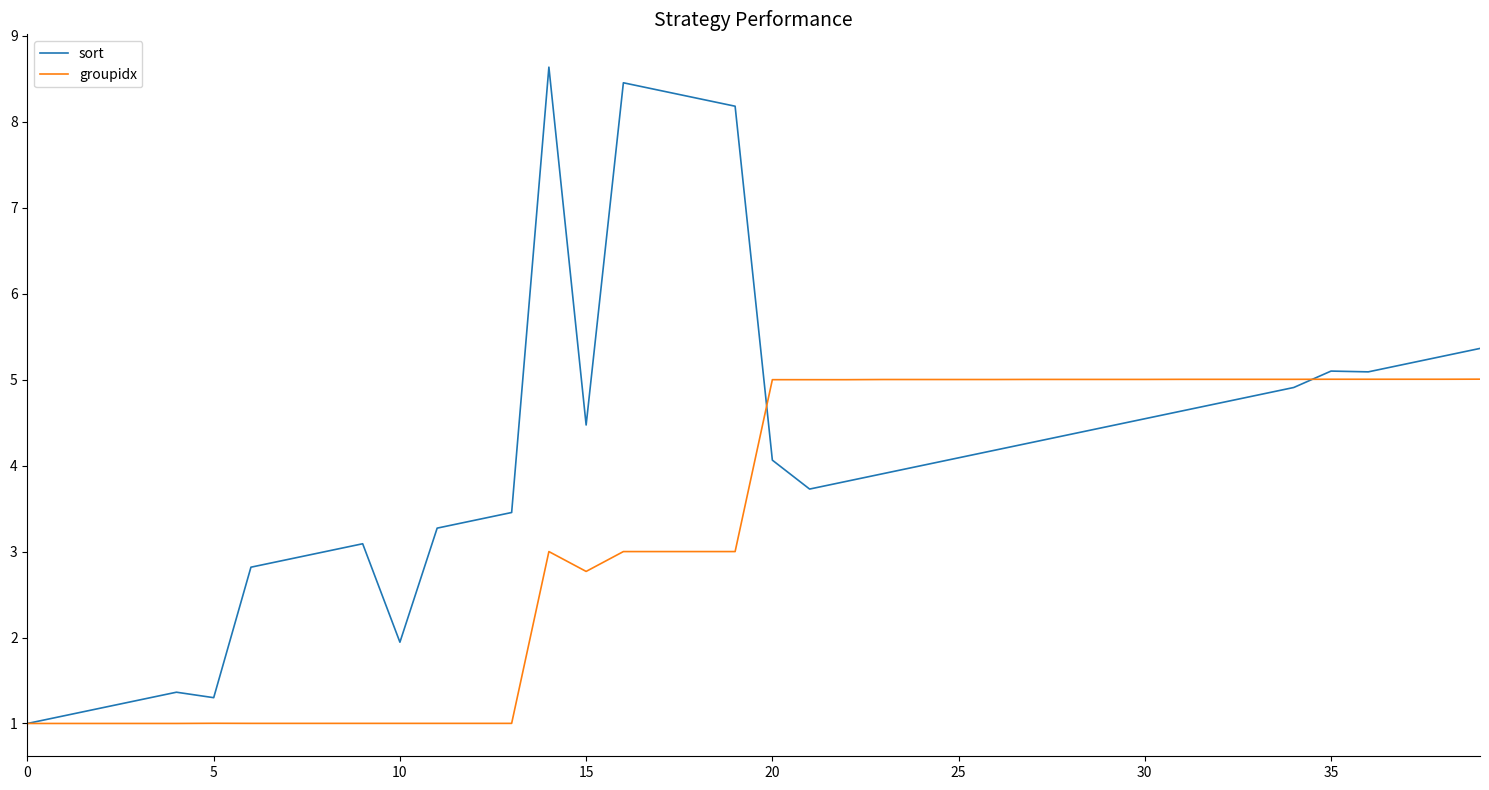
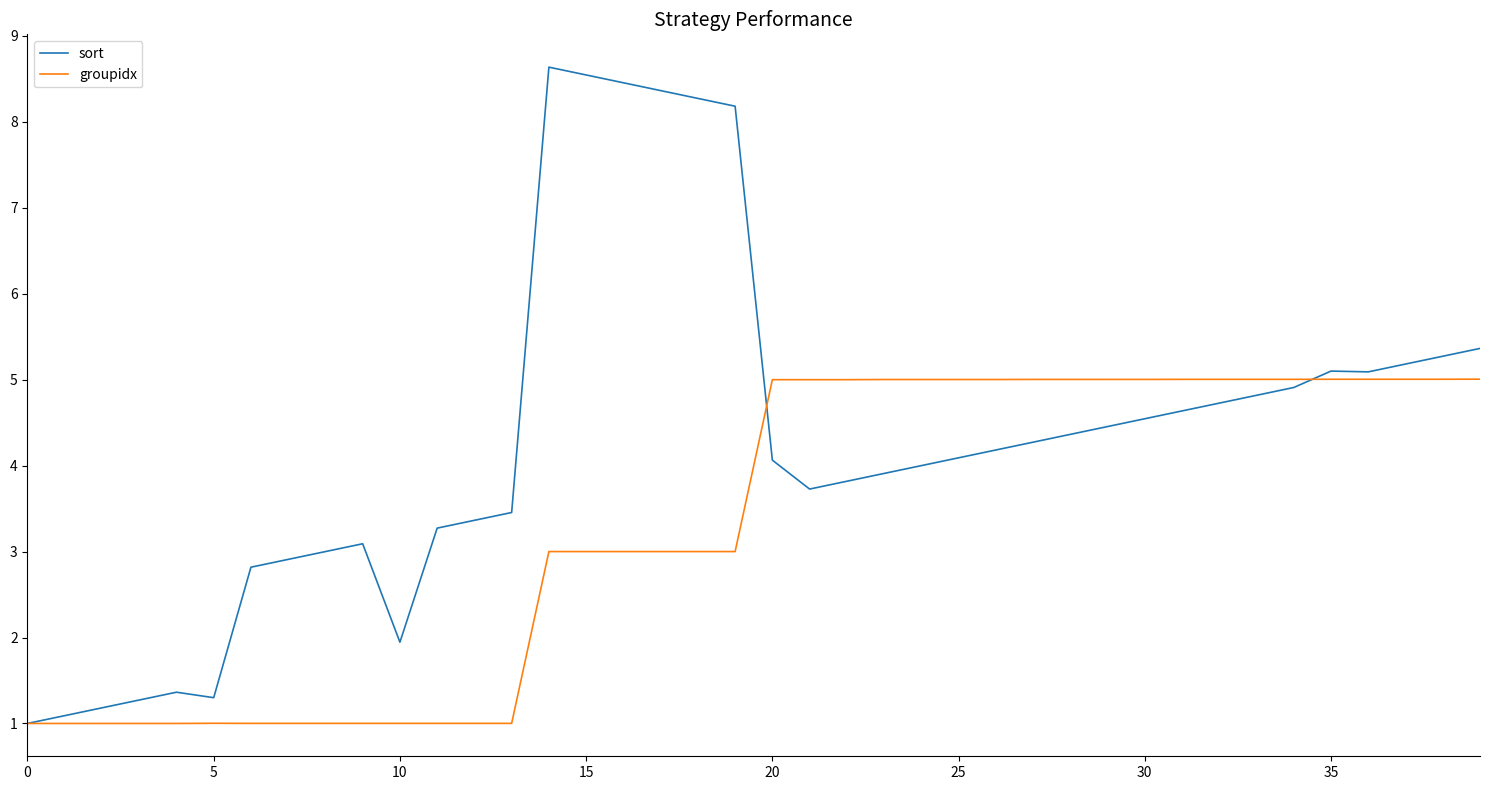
sort, 15: 4.5 -> 8.5
groupidx, 15: 2.8 -> 3.0
